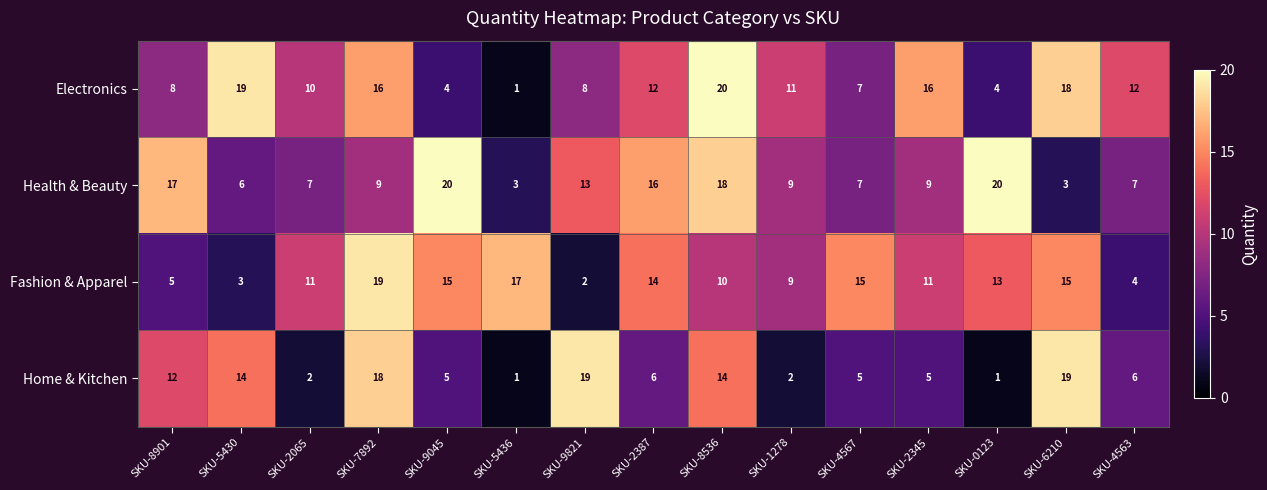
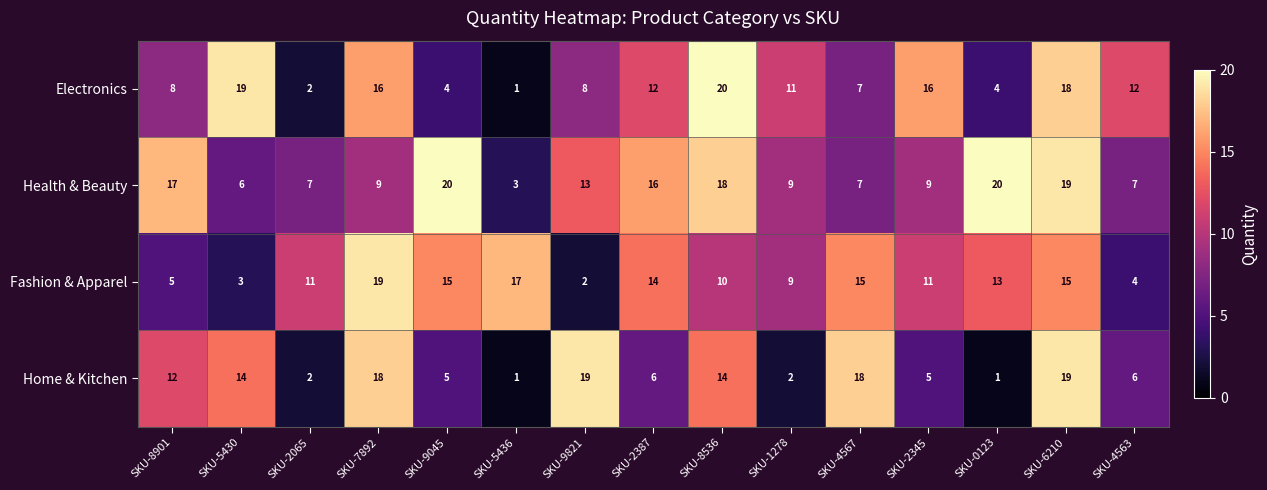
Electronics, SKU-2065: 10 -> 2
Health & Beauty, SKU-6210: 3 -> 19
Home & Kitchen, SKU-4567: 5 -> 18
